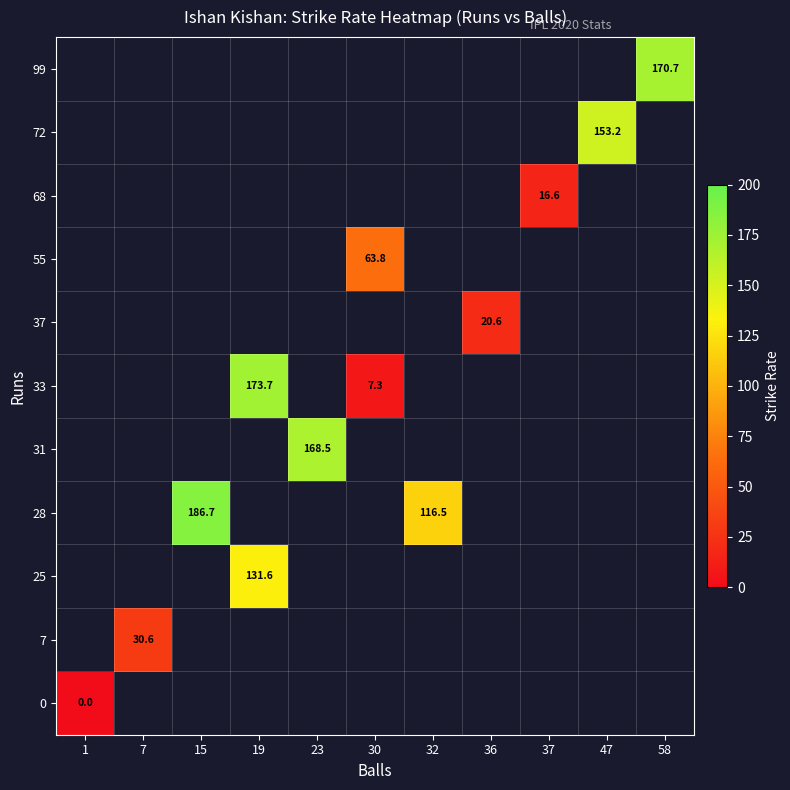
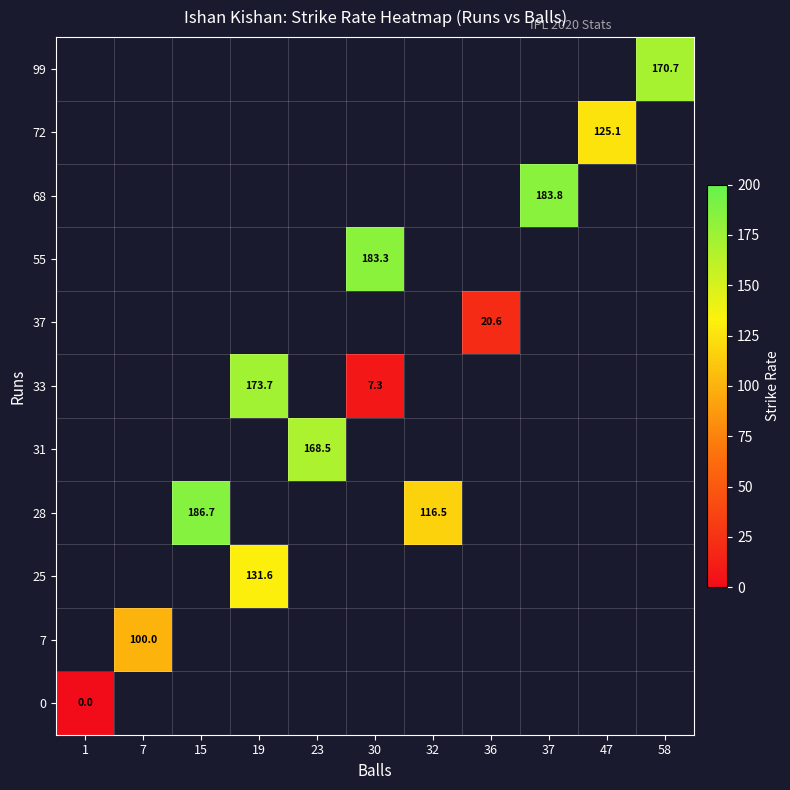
72, 47: 153.2 -> 125.1
68, 37: 16.6 -> 183.8
55, 30: 63.8 -> 183.3
7, 7: 30.6 -> 100.0
